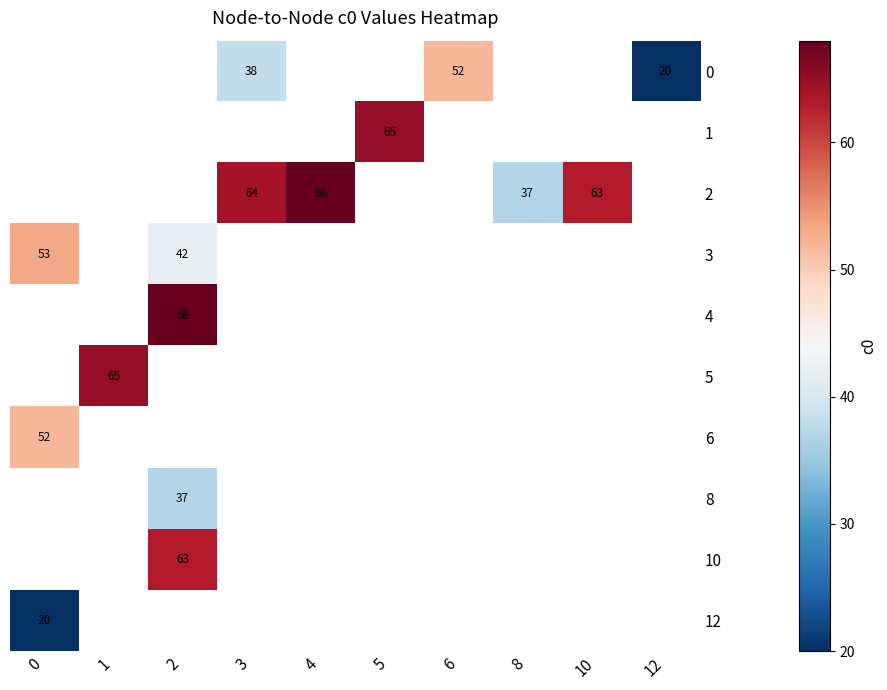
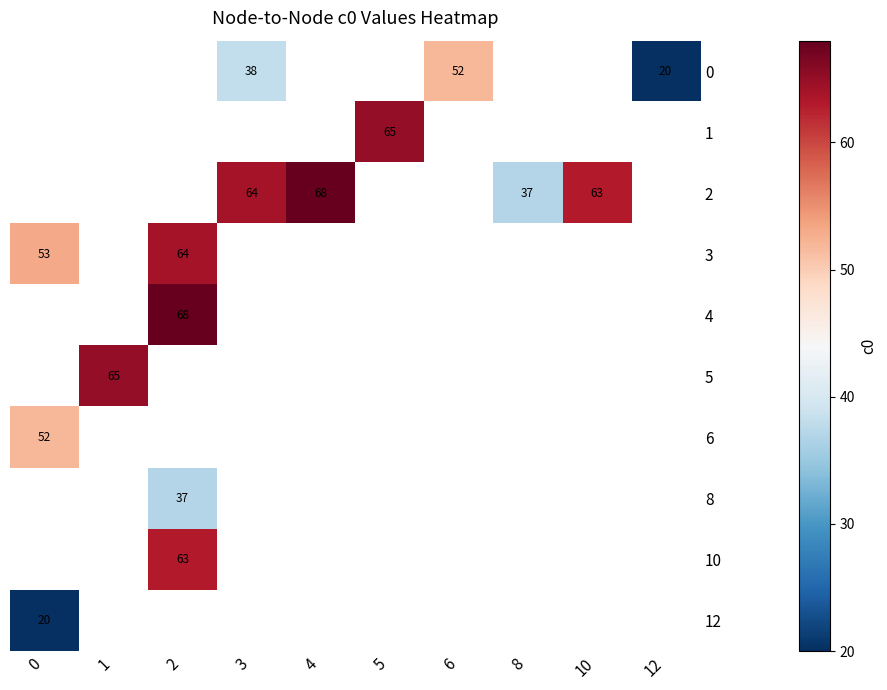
3, 2: 42 -> 64
